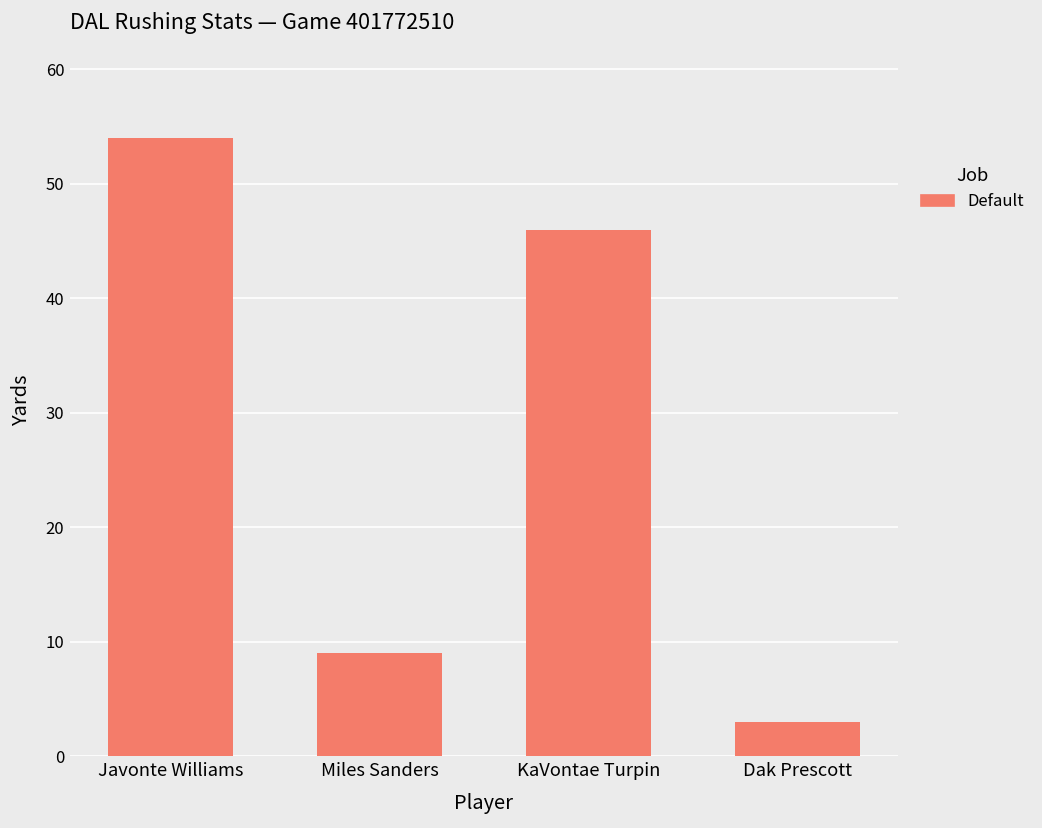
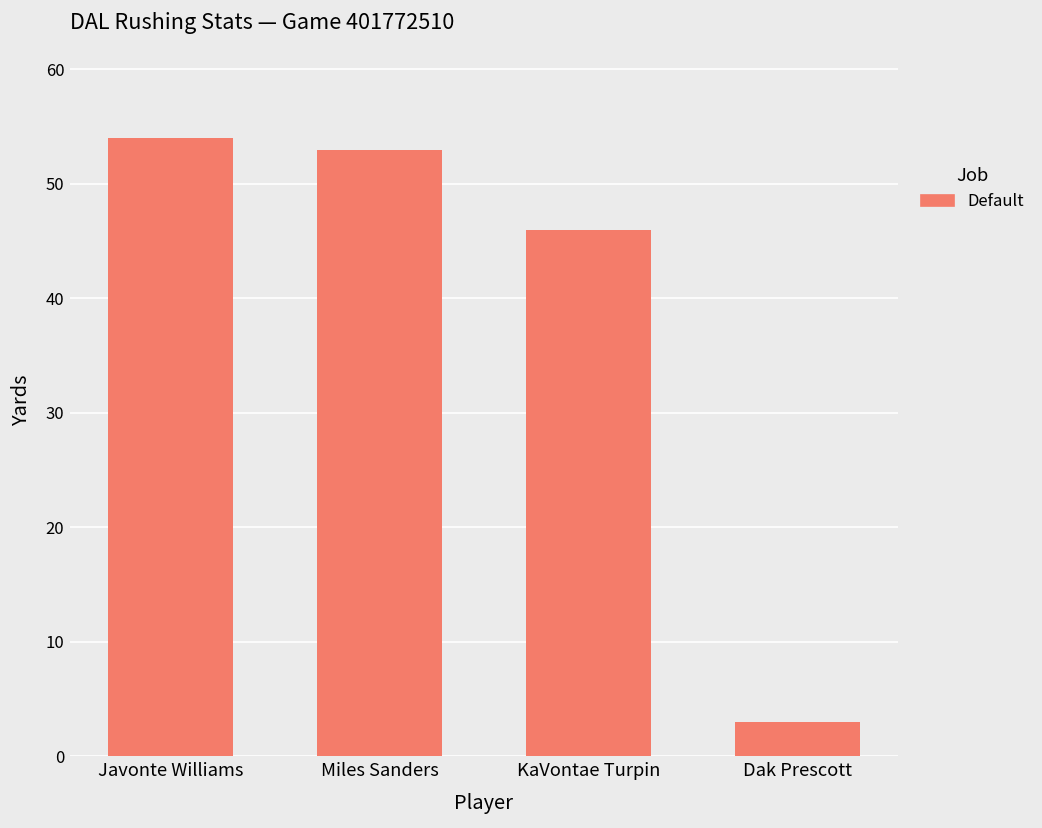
Miles Sanders: 9 -> 53
